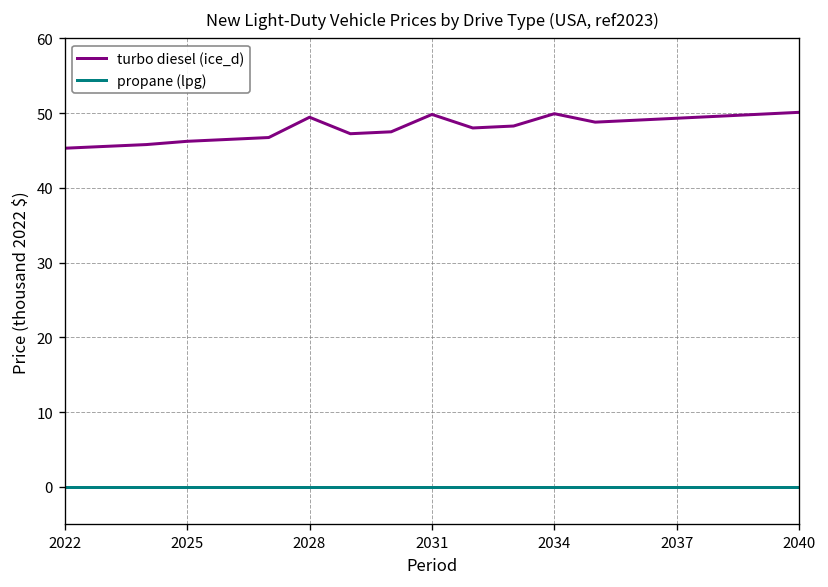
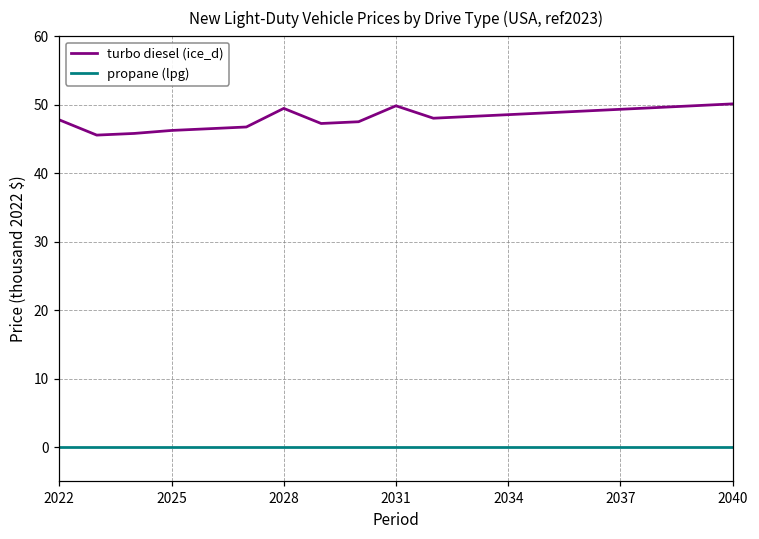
turbo diesel (ice_d), 2022: 45 -> 48
turbo diesel (ice_d), 2034: 50 -> 49
